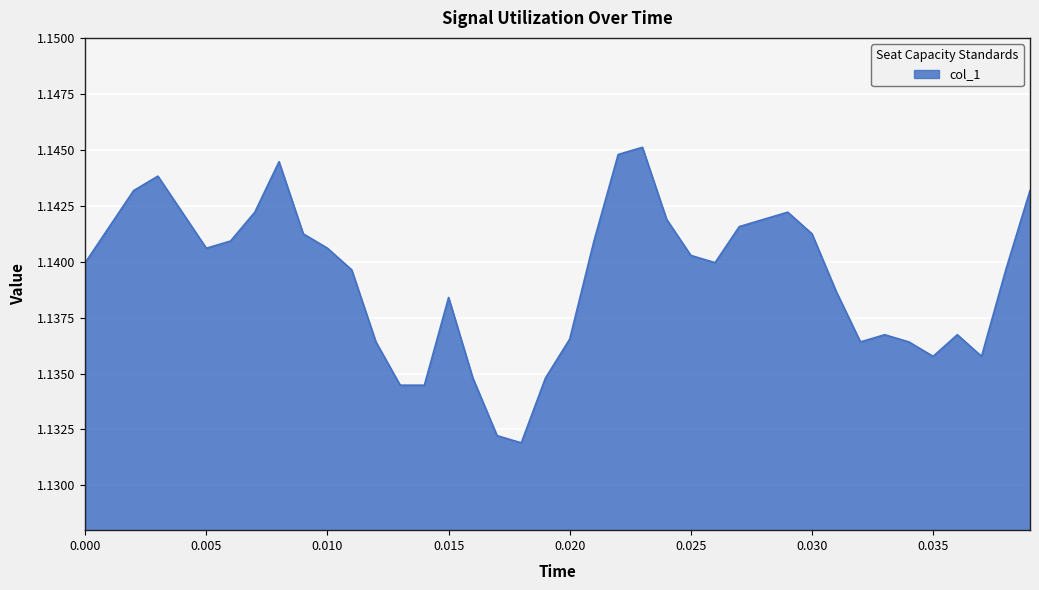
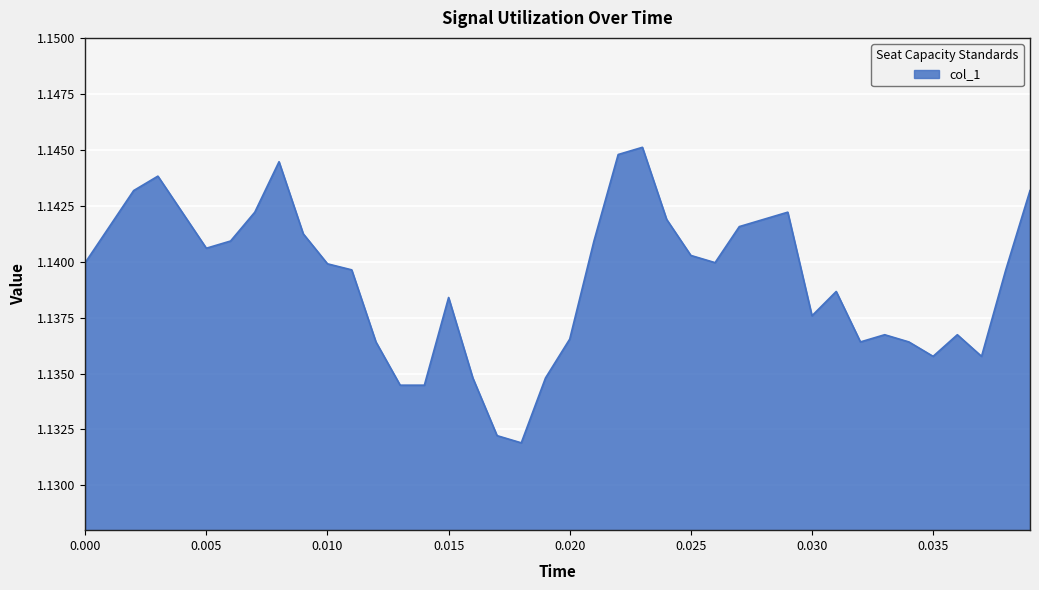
0.010: 1.1406 -> 1.1399
0.030: 1.1412 -> 1.1376
